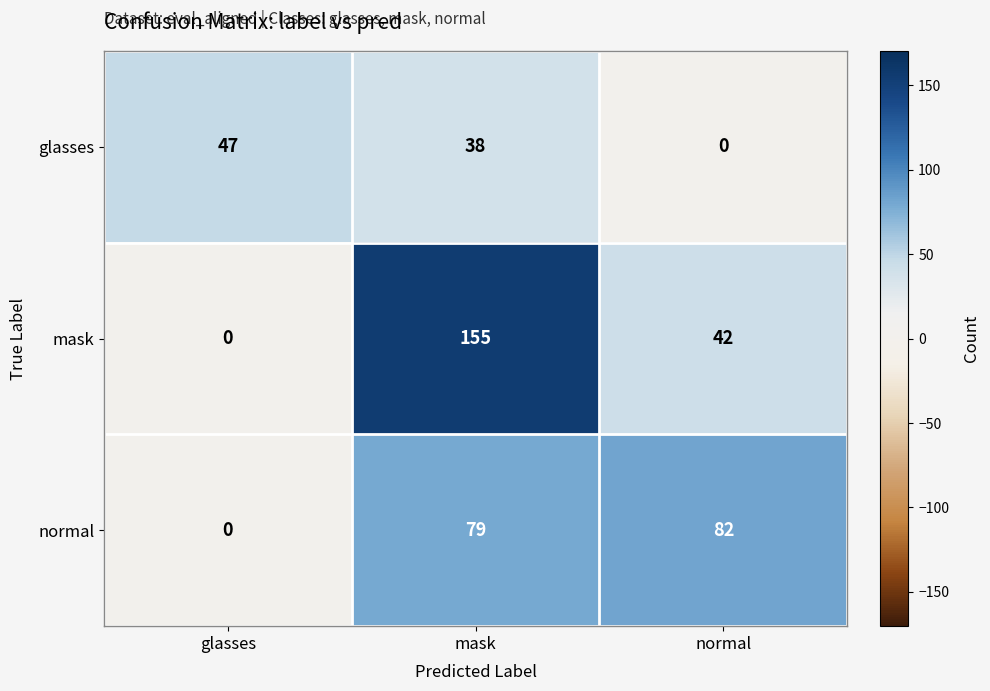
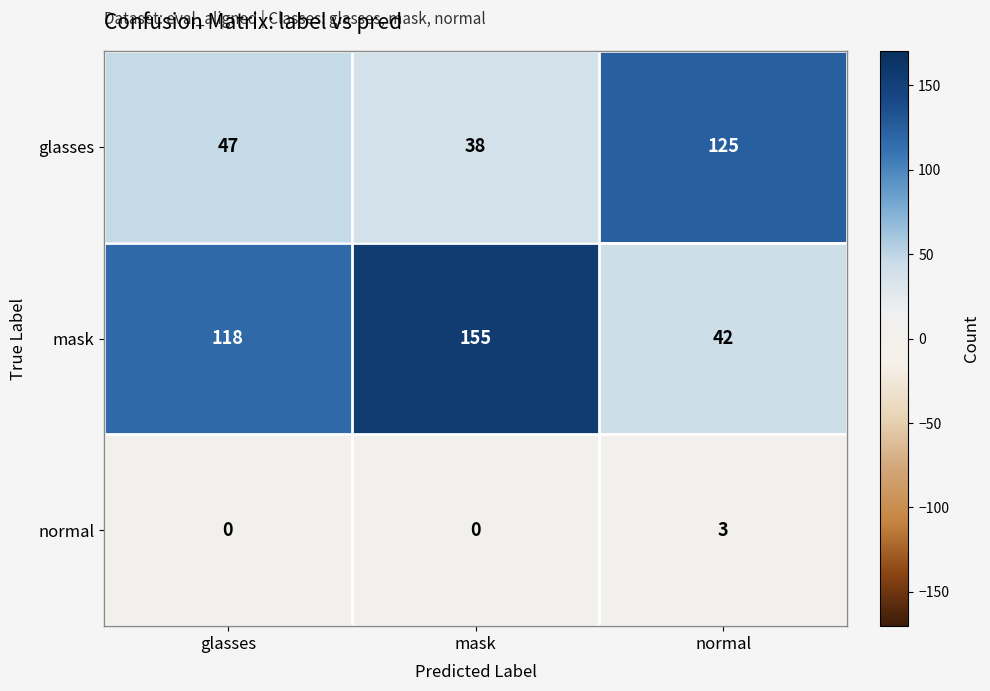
glasses, normal: 0 -> 125
mask, glasses: 0 -> 118
normal, mask: 79 -> 0
normal, normal: 82 -> 3
